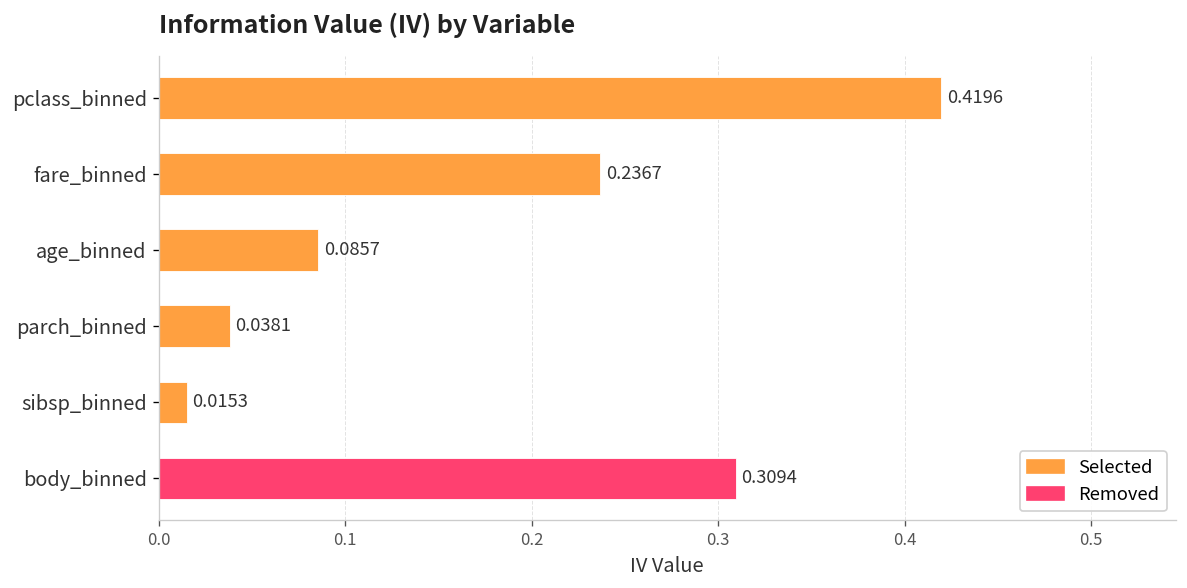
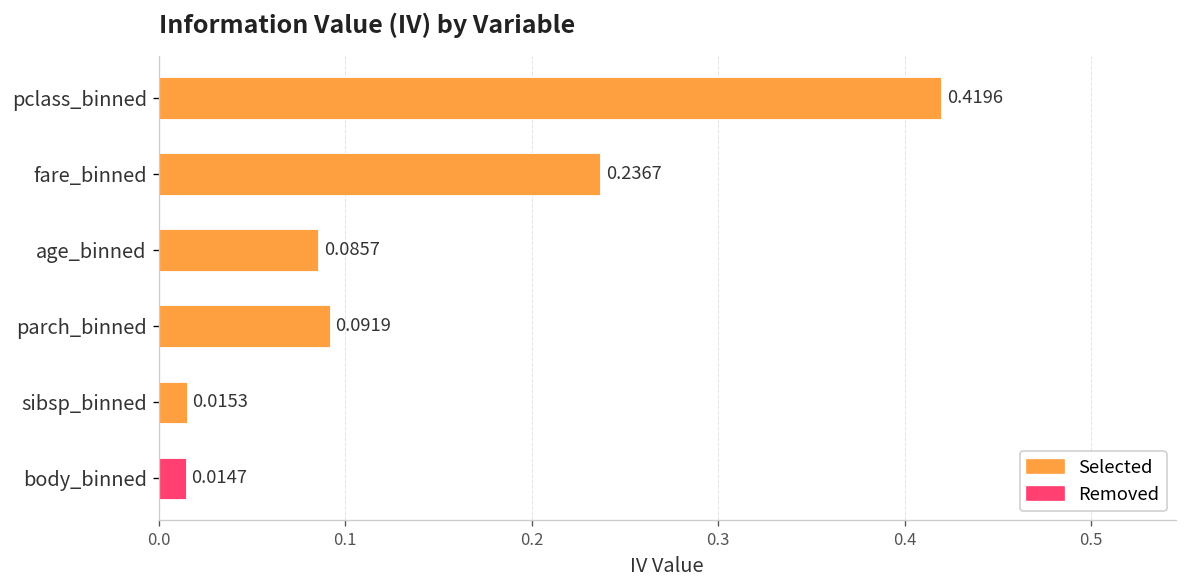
parch_binned: 0.0381 -> 0.0919
body_binned: 0.3094 -> 0.0147
